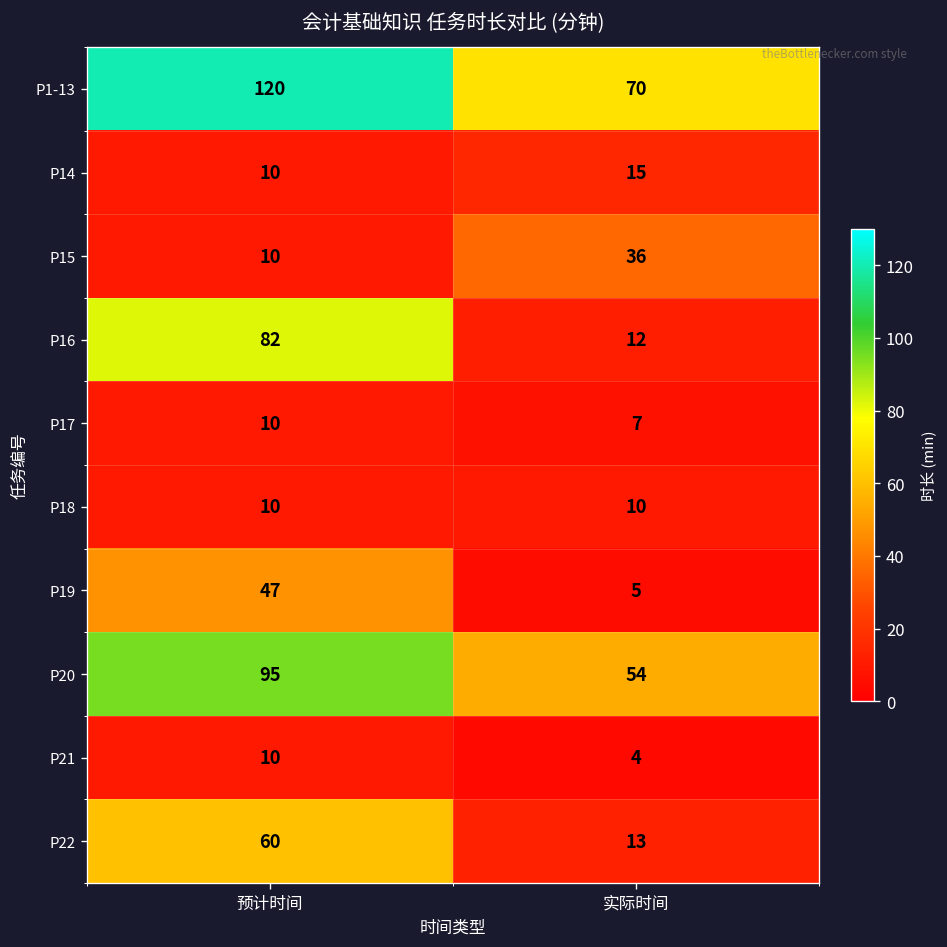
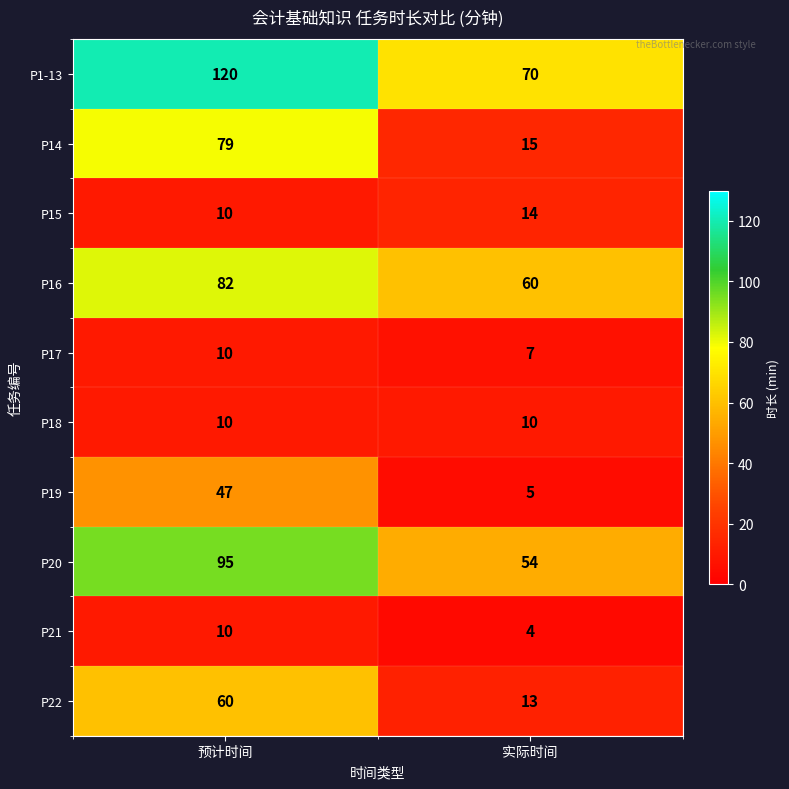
P14, 预计时间: 10 -> 79
P15, 实际时间: 36 -> 14
P16, 实际时间: 12 -> 60
